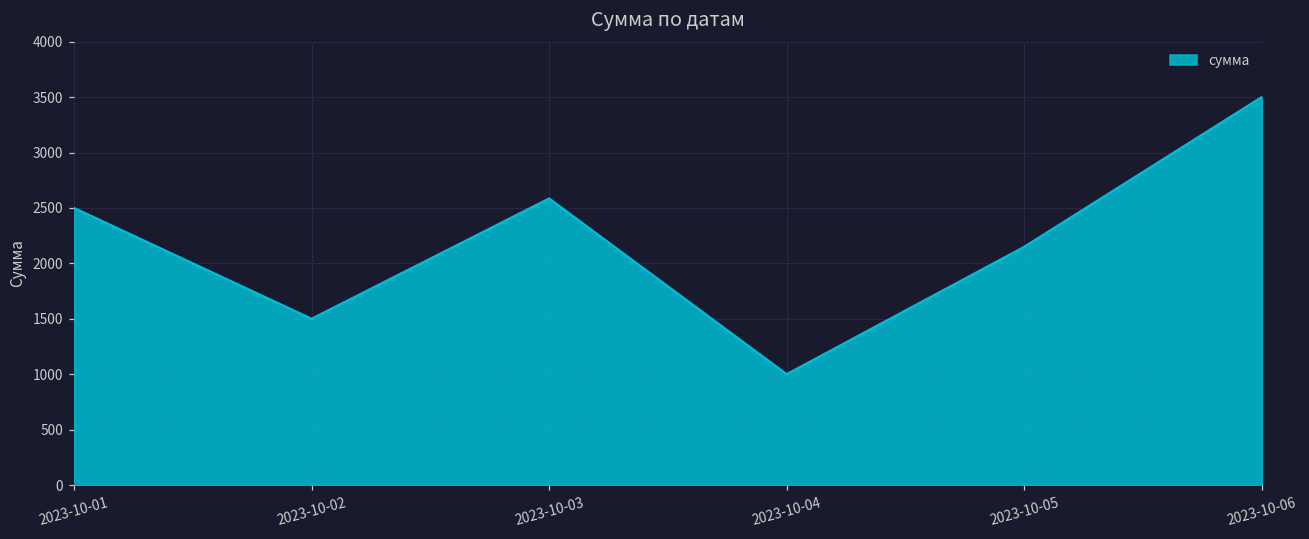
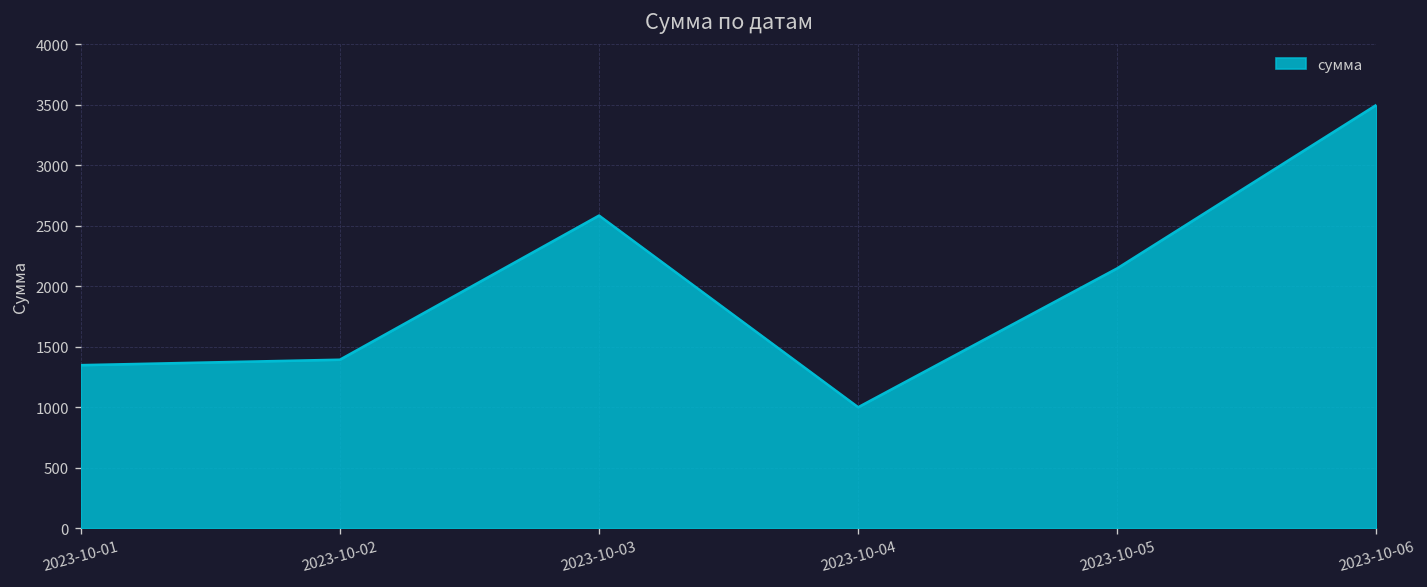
2023-10-01: 2500 -> 1350
2023-10-02: 1500 -> 1390
